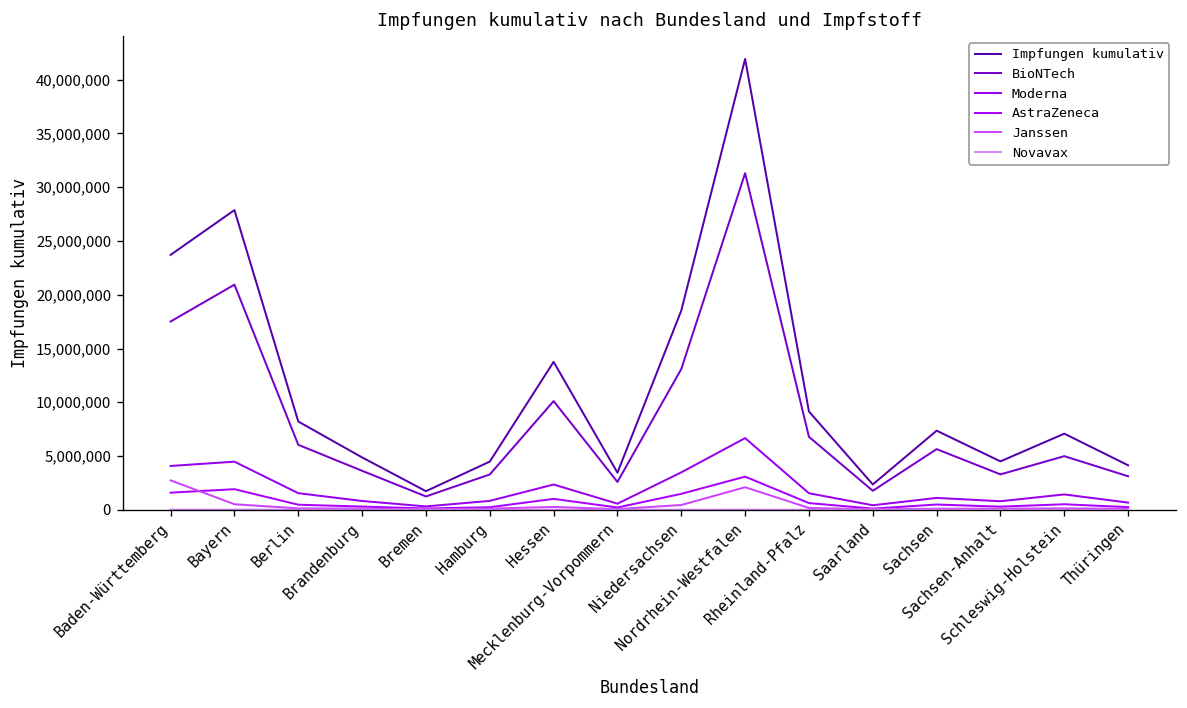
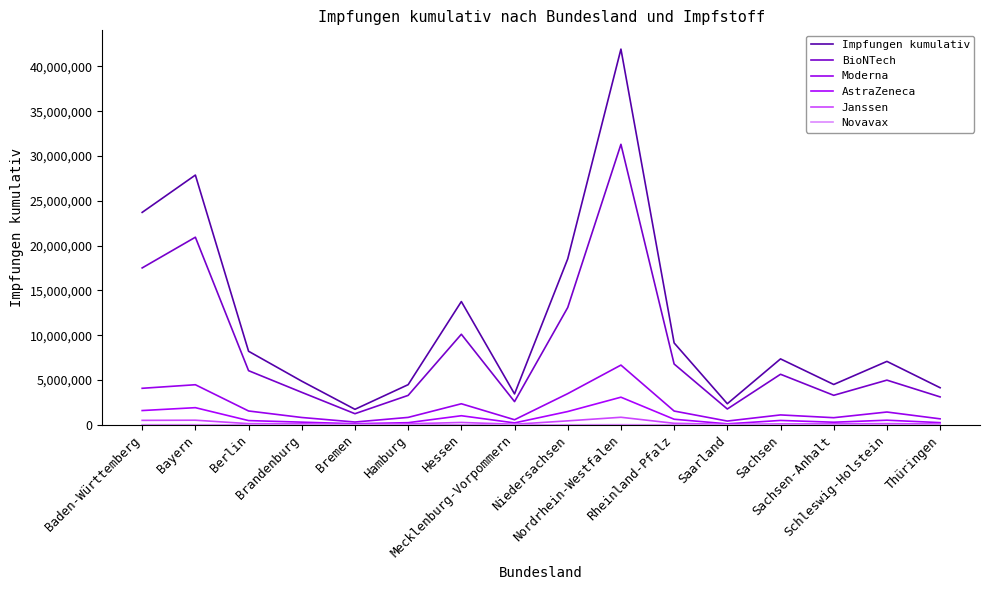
Janssen, Baden-Württemberg: 3,000,000 -> 1,000,000
Janssen, Nordrhein-Westfalen: 2,000,000 -> 1,000,000
